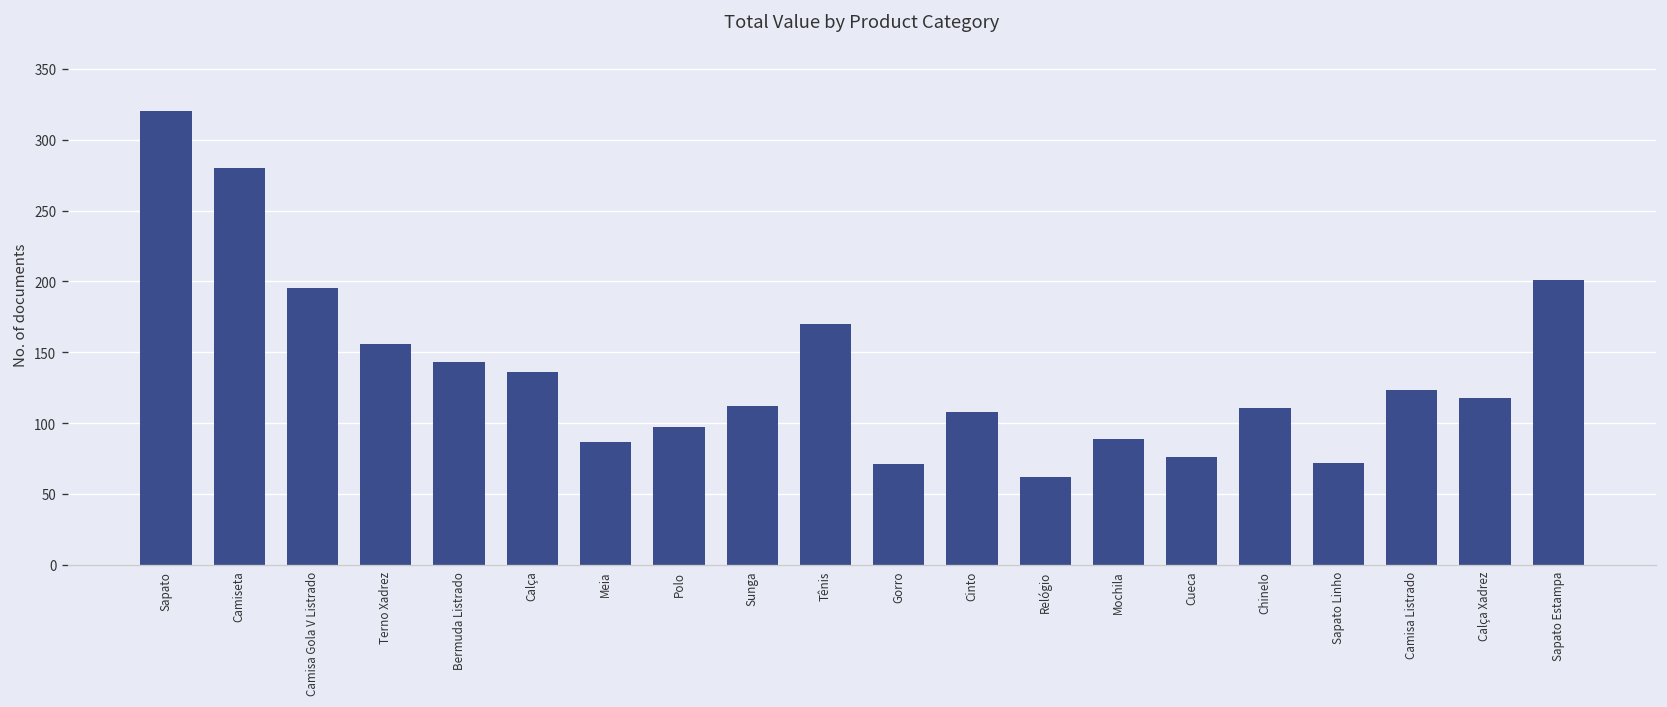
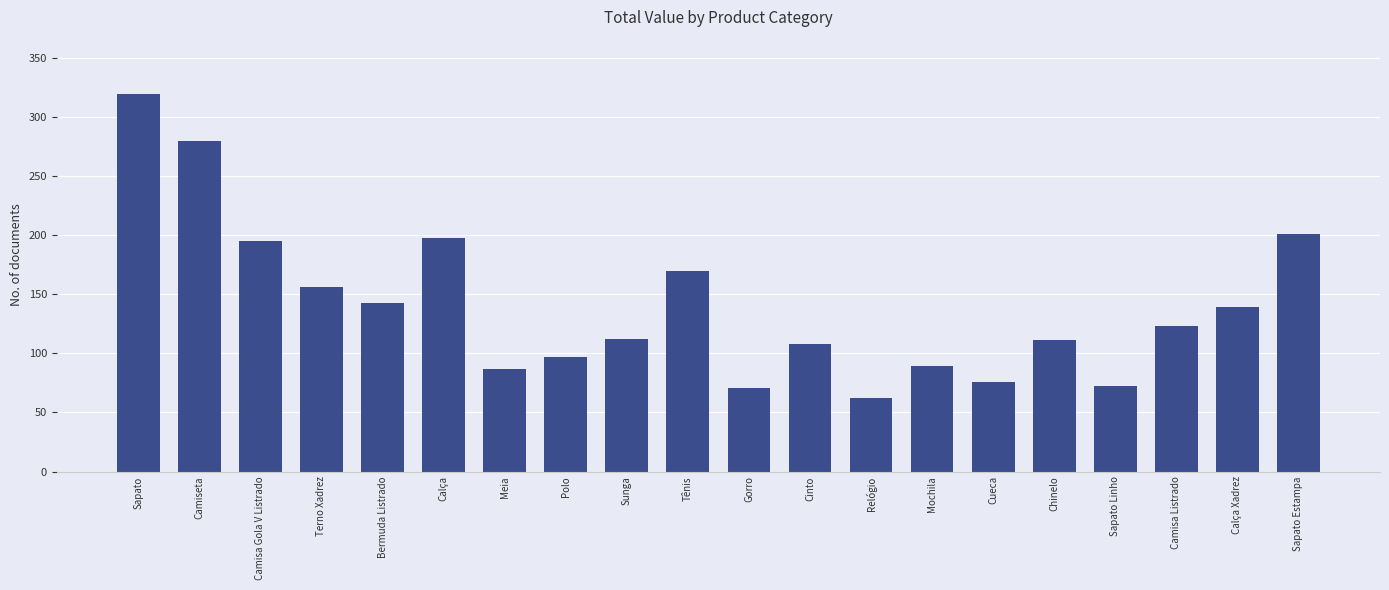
Calça: 136 -> 198
Calça Xadrez: 118 -> 139
